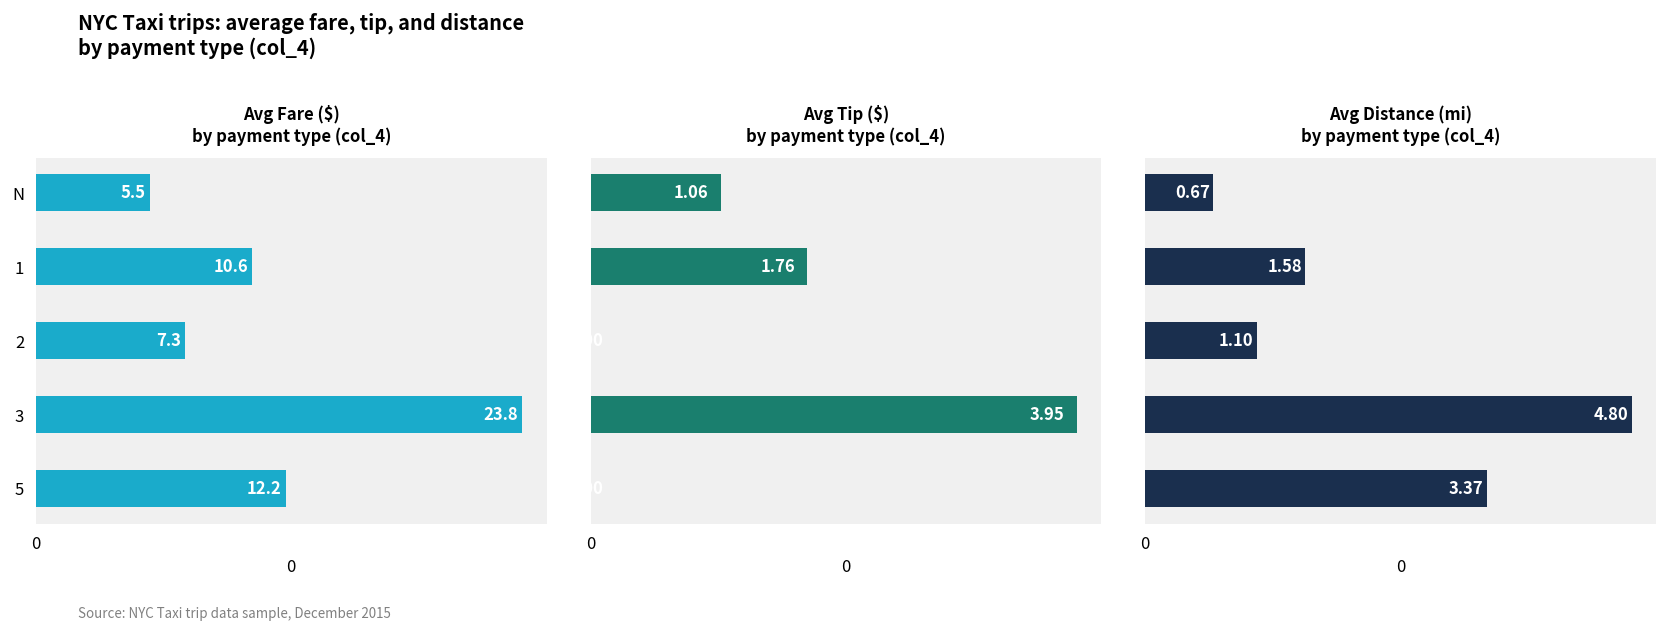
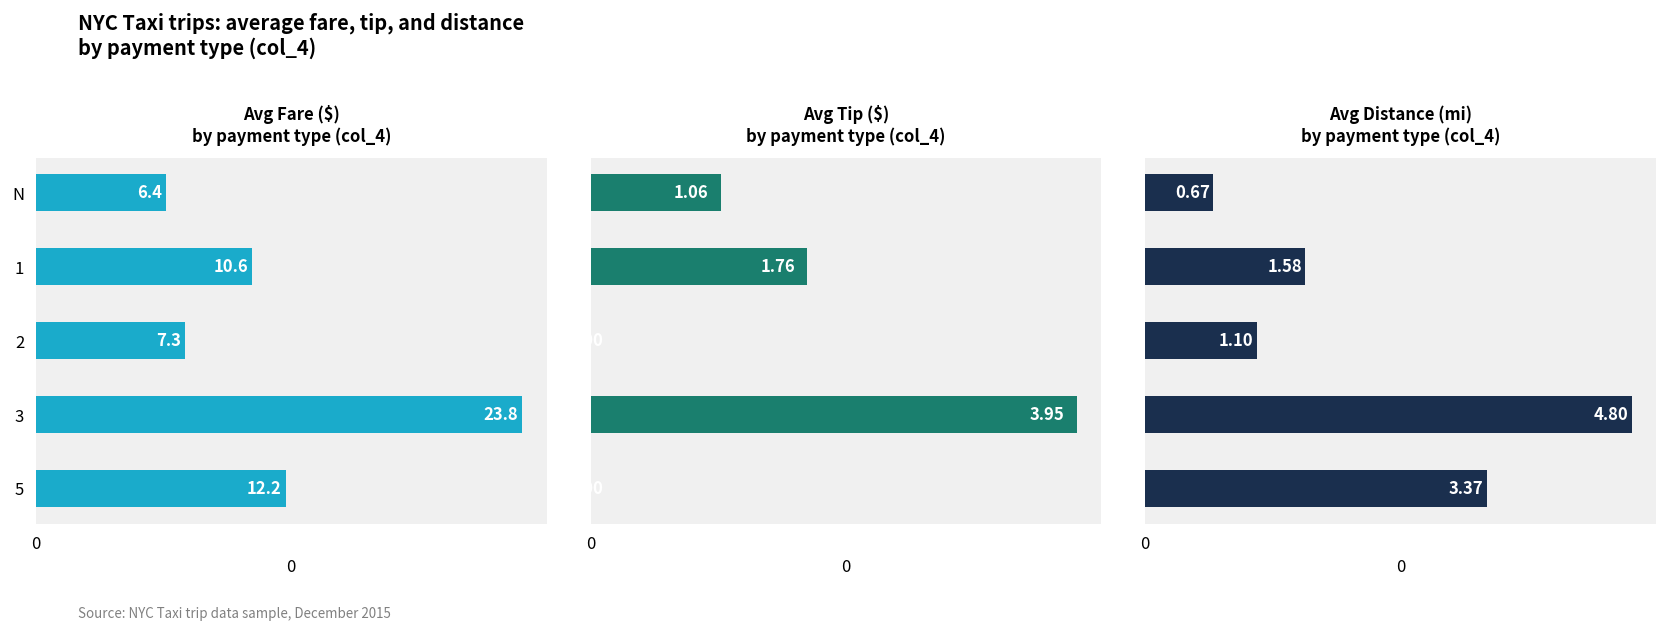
Avg Fare ($) by payment type (col_4), N: 5.5 -> 6.4
